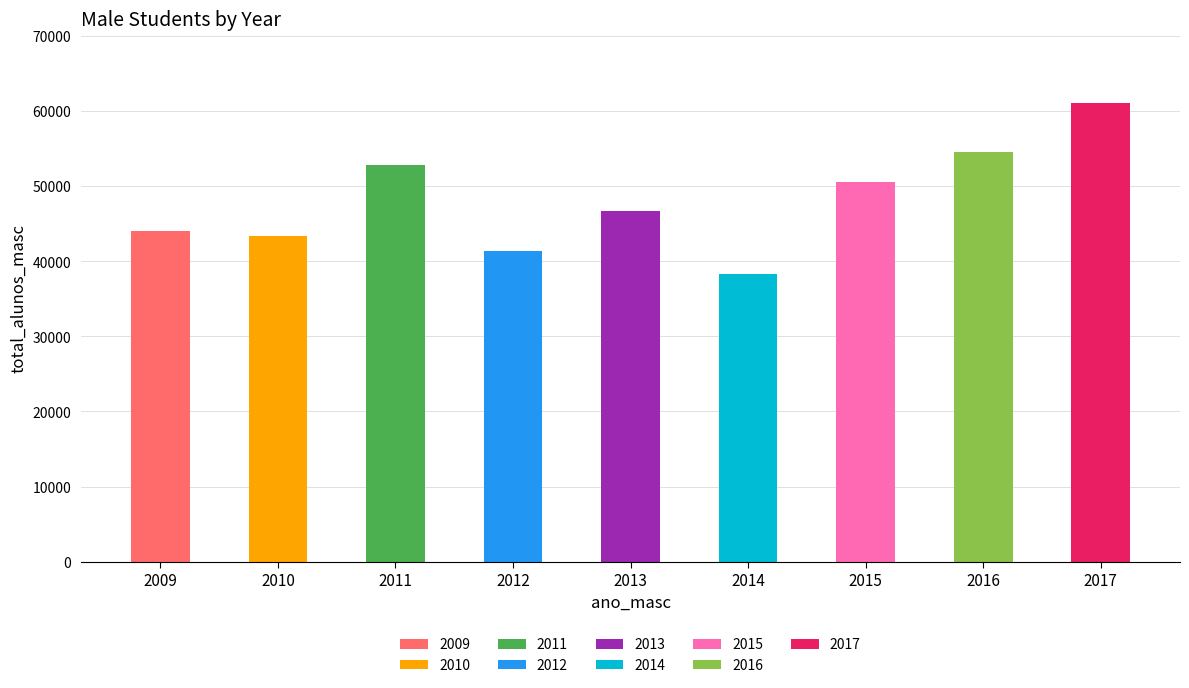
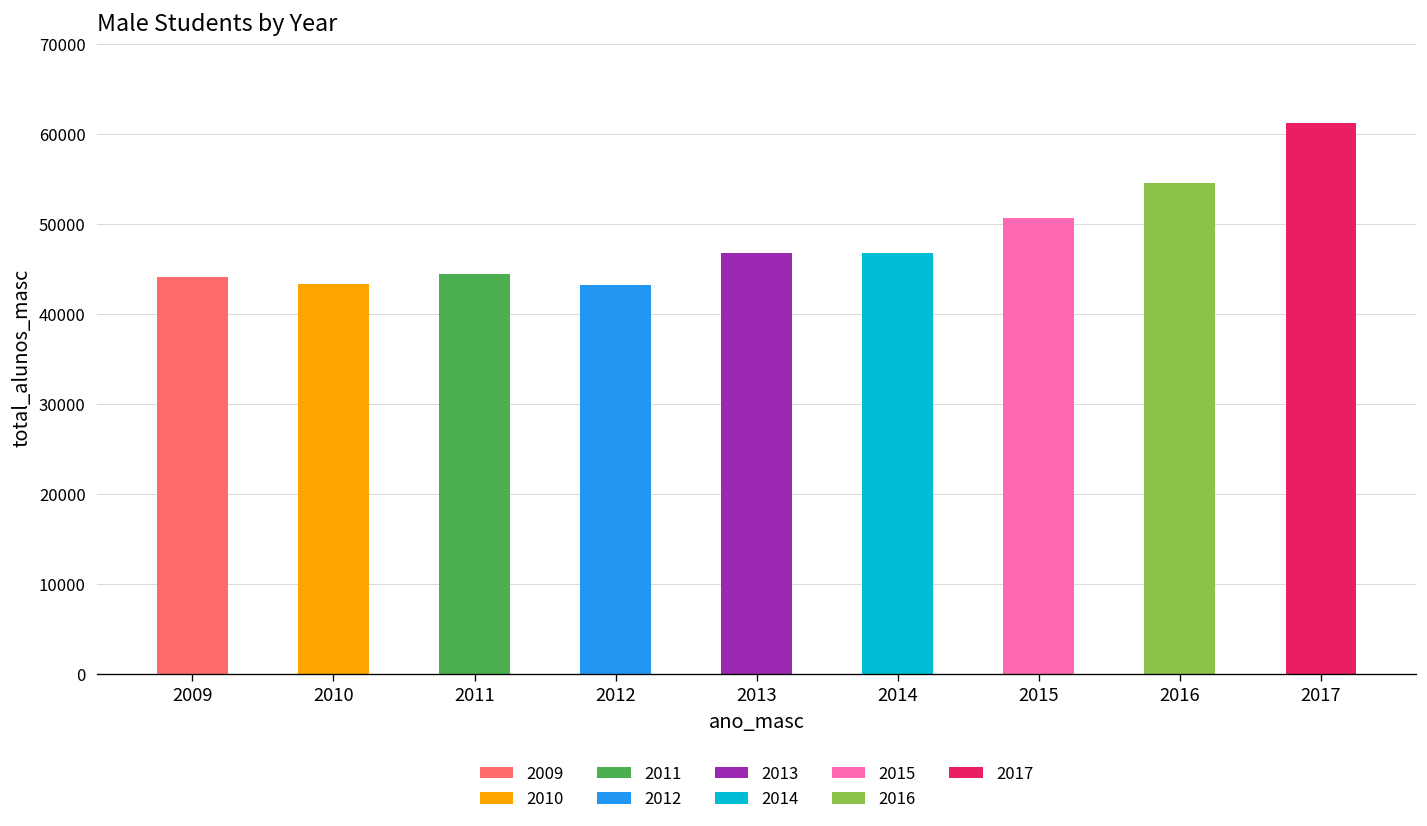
2011: 53000 -> 44000
2012: 41000 -> 43000
2014: 38000 -> 47000
